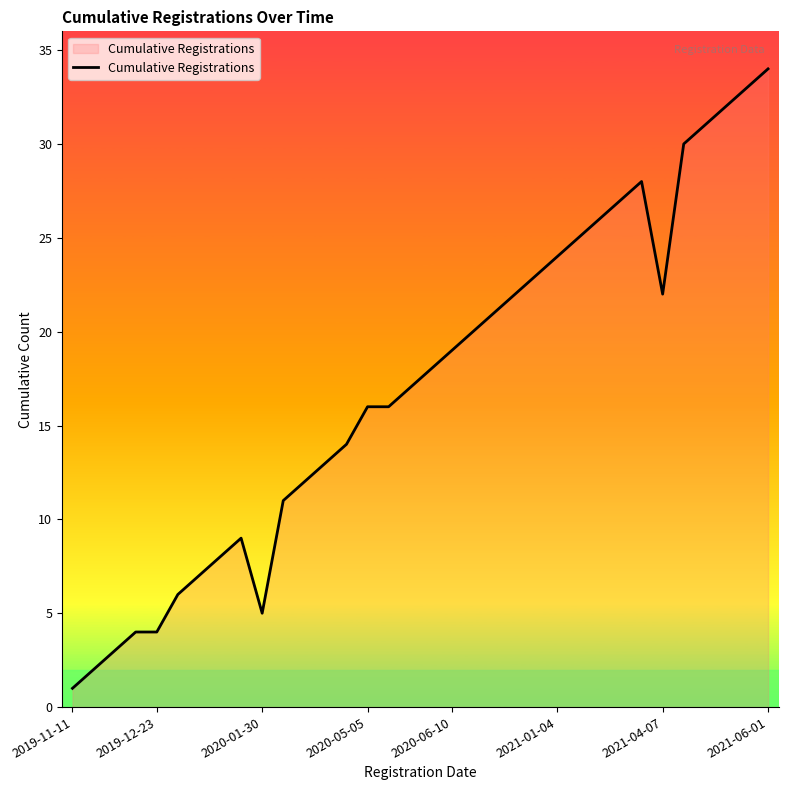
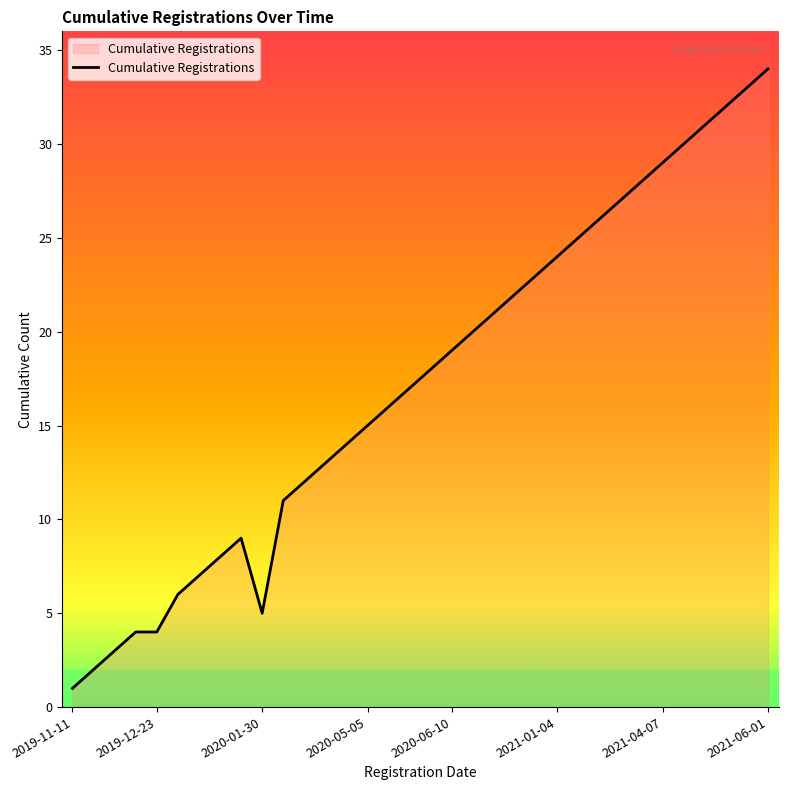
2020-05-05: 16 -> 15
2021-04-07: 22 -> 29
